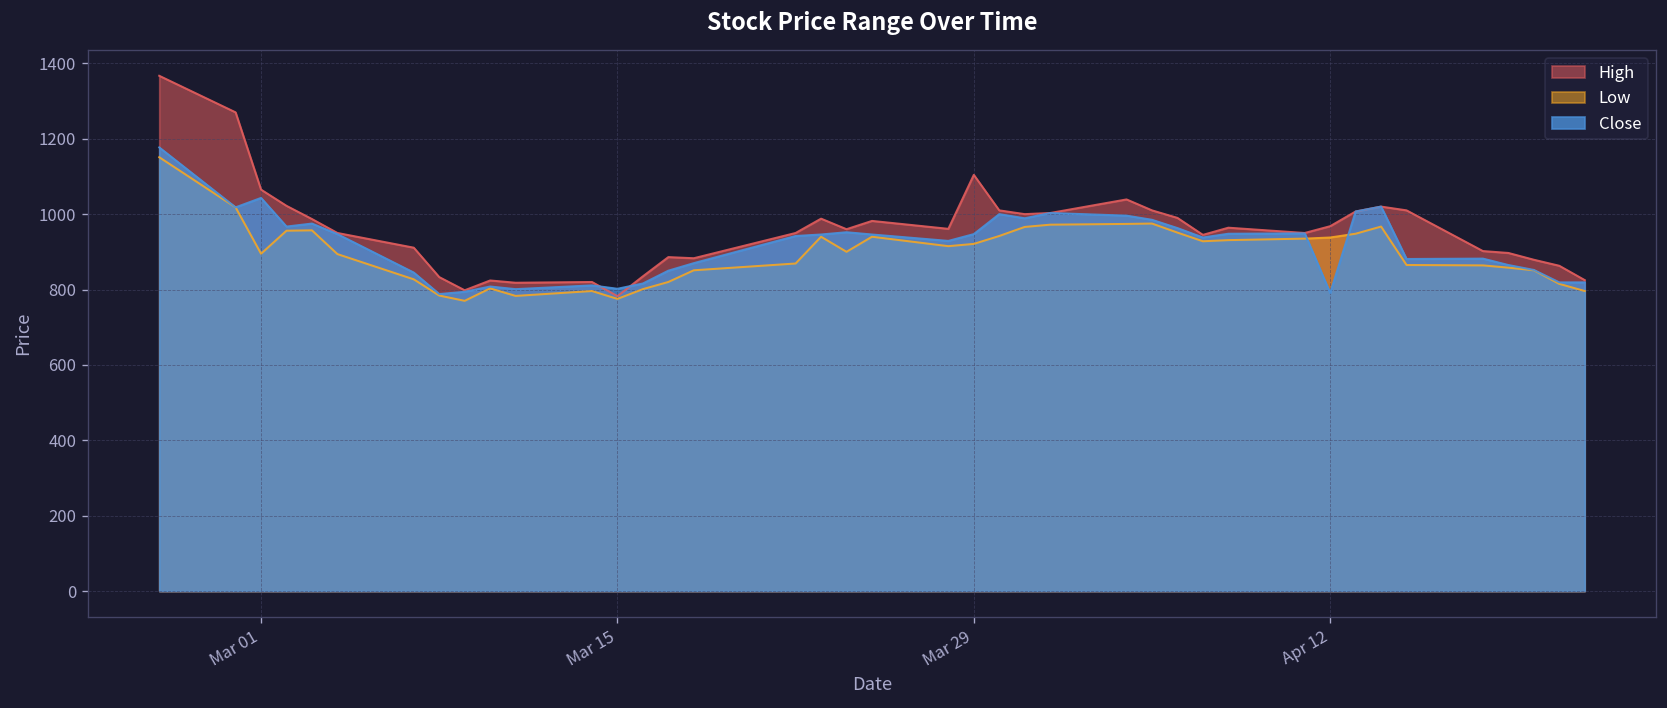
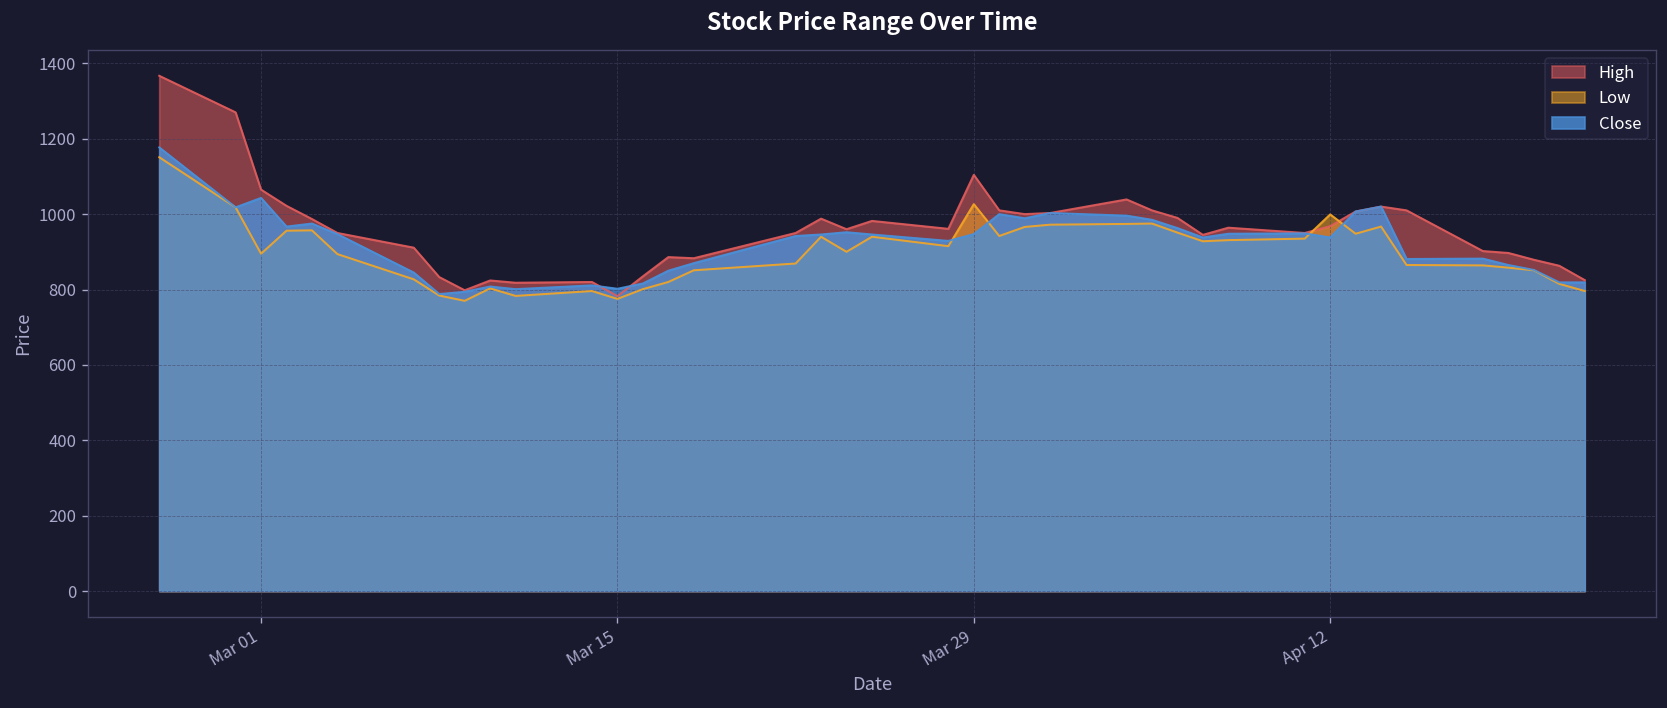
Low, Mar 29: 920 -> 1030
Low, Apr 12: 940 -> 1000
Close, Apr 12: 790 -> 940
